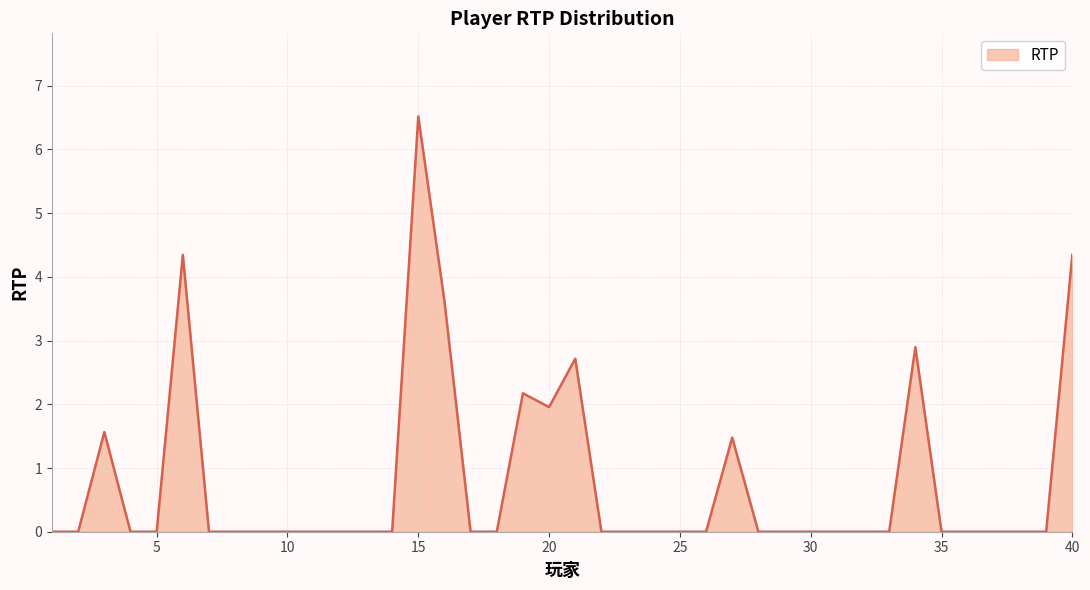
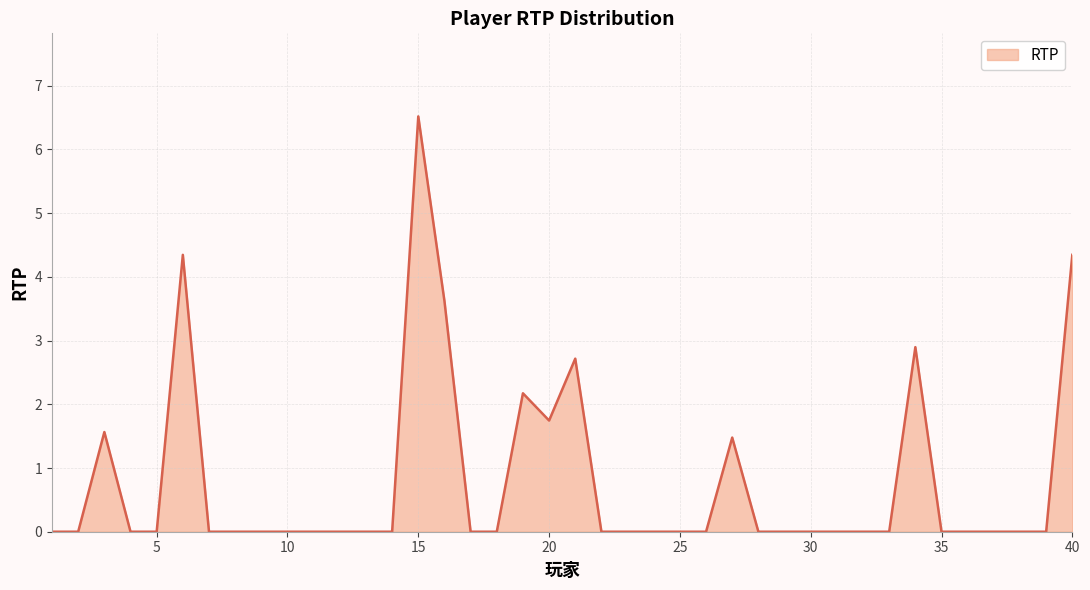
20: 2.0 -> 1.7
